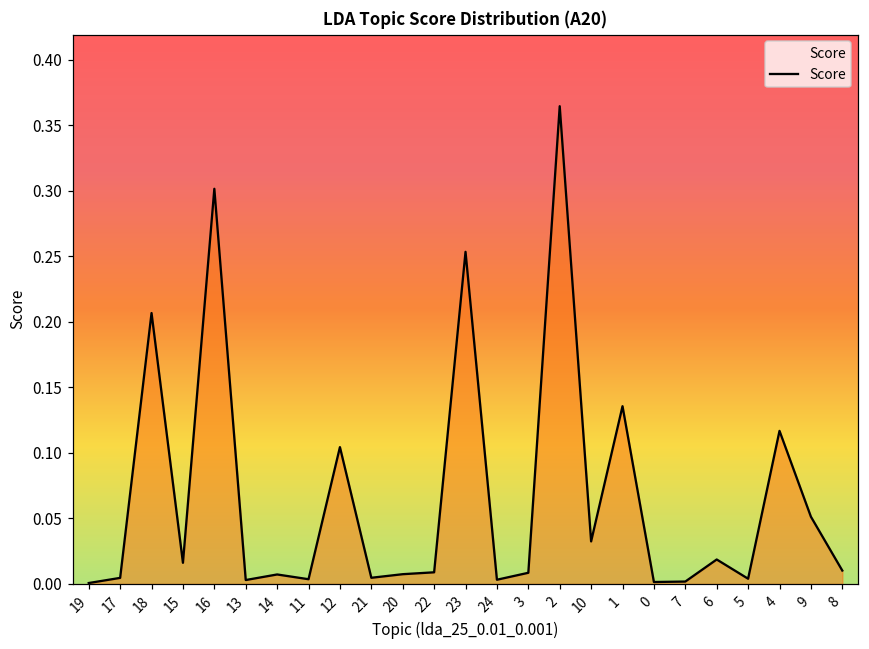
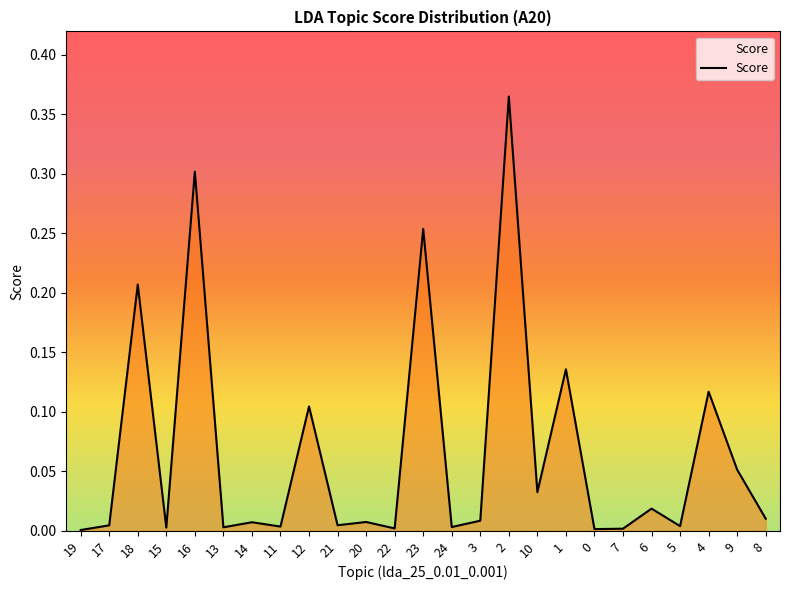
15: 0.016 -> 0.003
22: 0.009 -> 0.002
